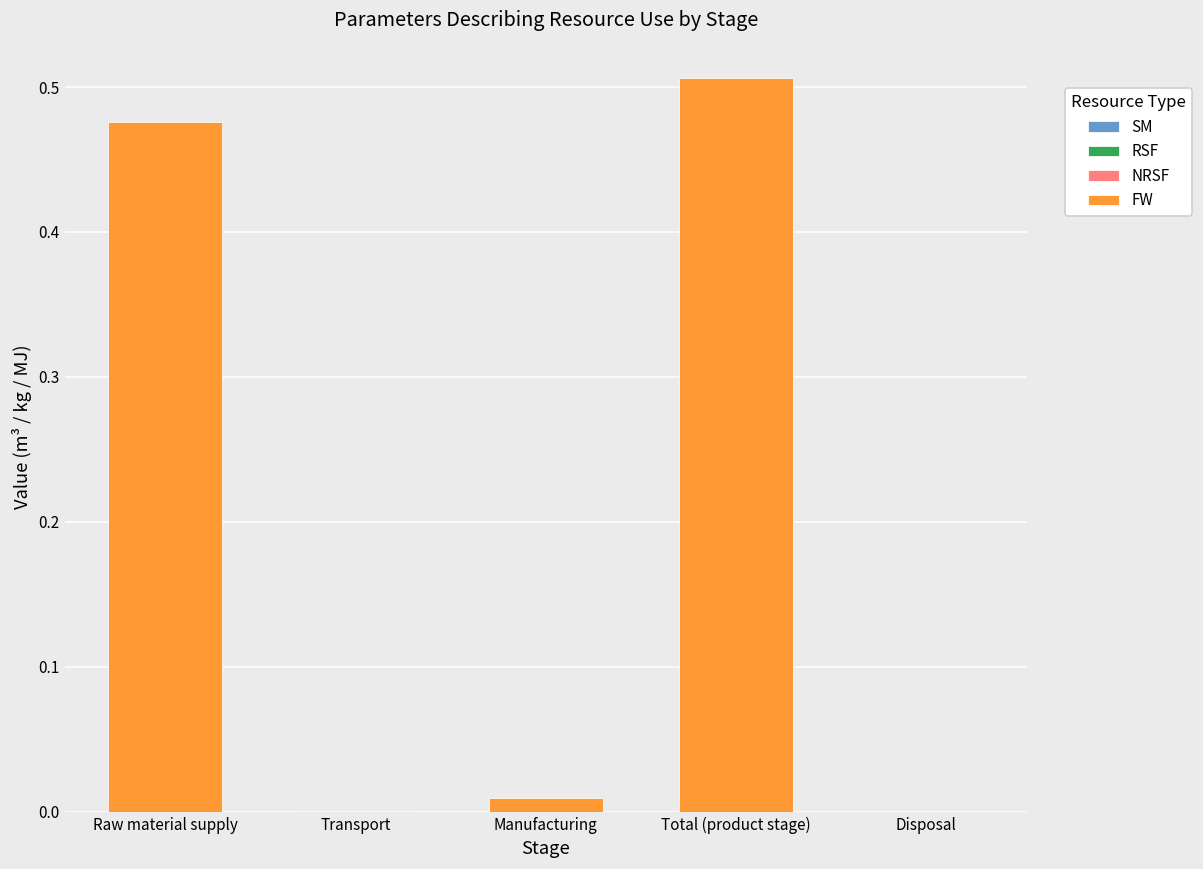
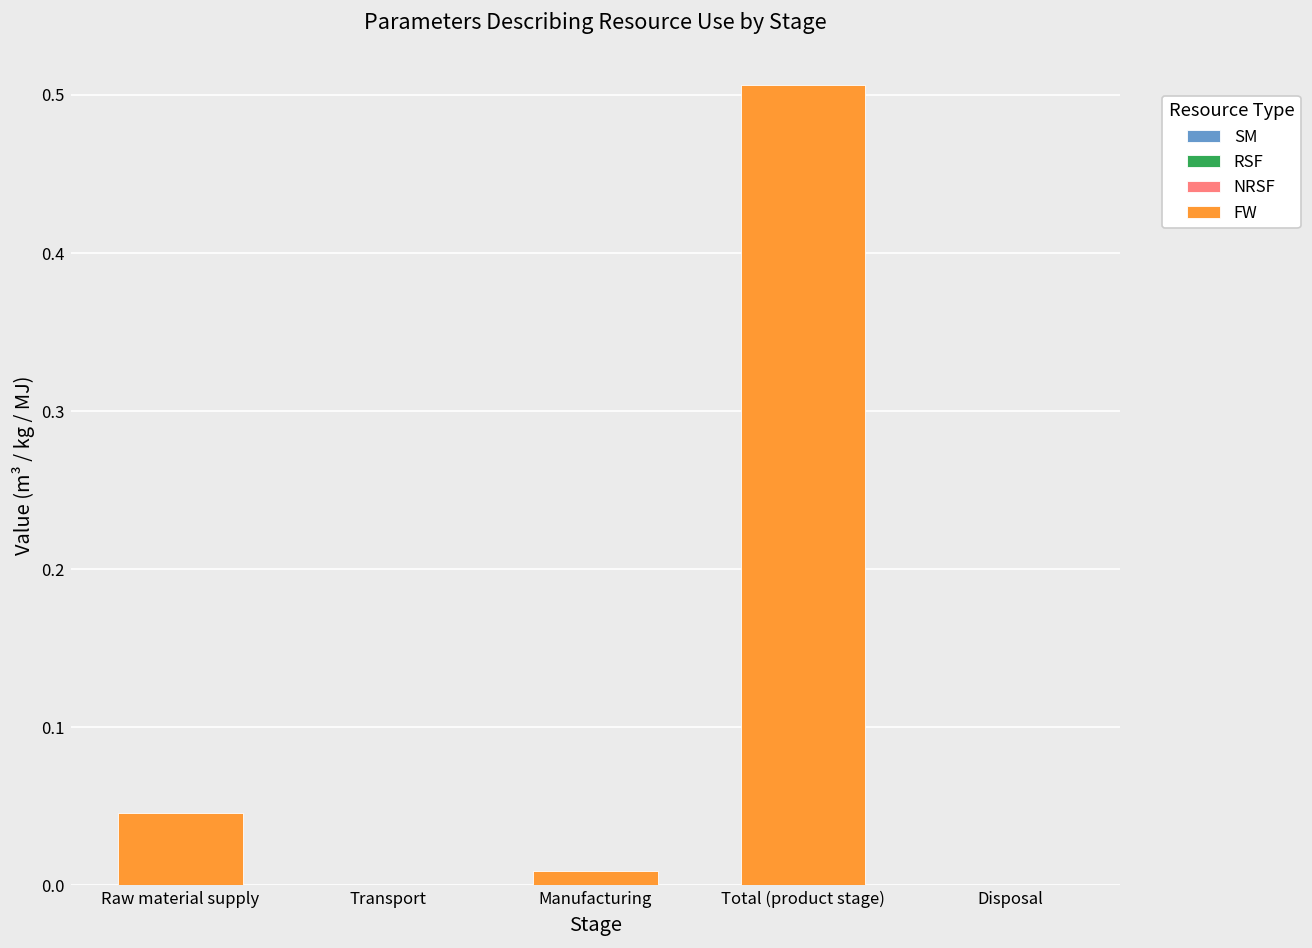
FW, Raw material supply: 0.476 -> 0.046
